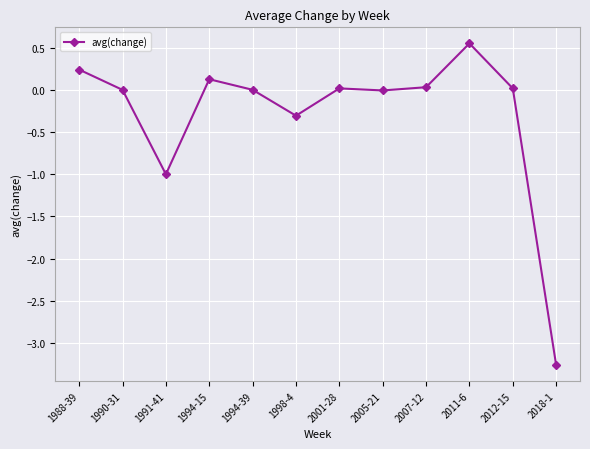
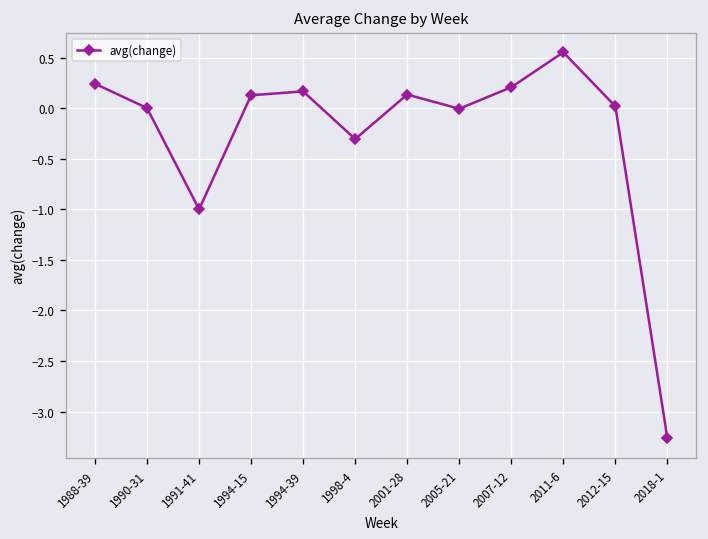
1994-39: 0.0 -> 0.2
2001-28: 0.0 -> 0.1
2007-12: 0.0 -> 0.2
